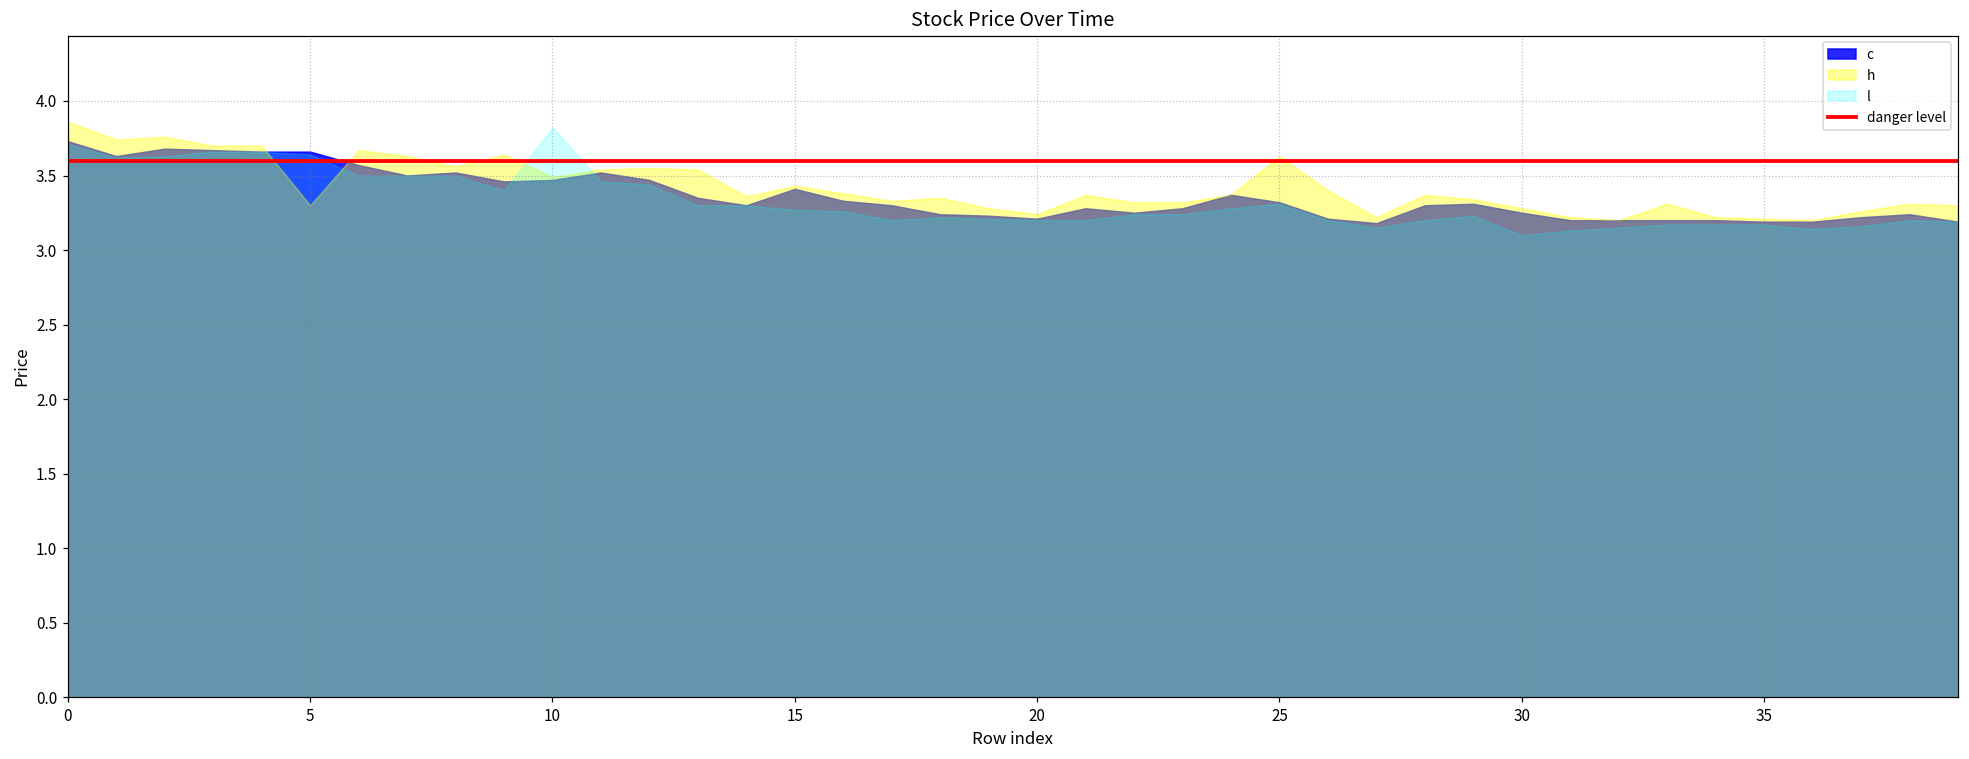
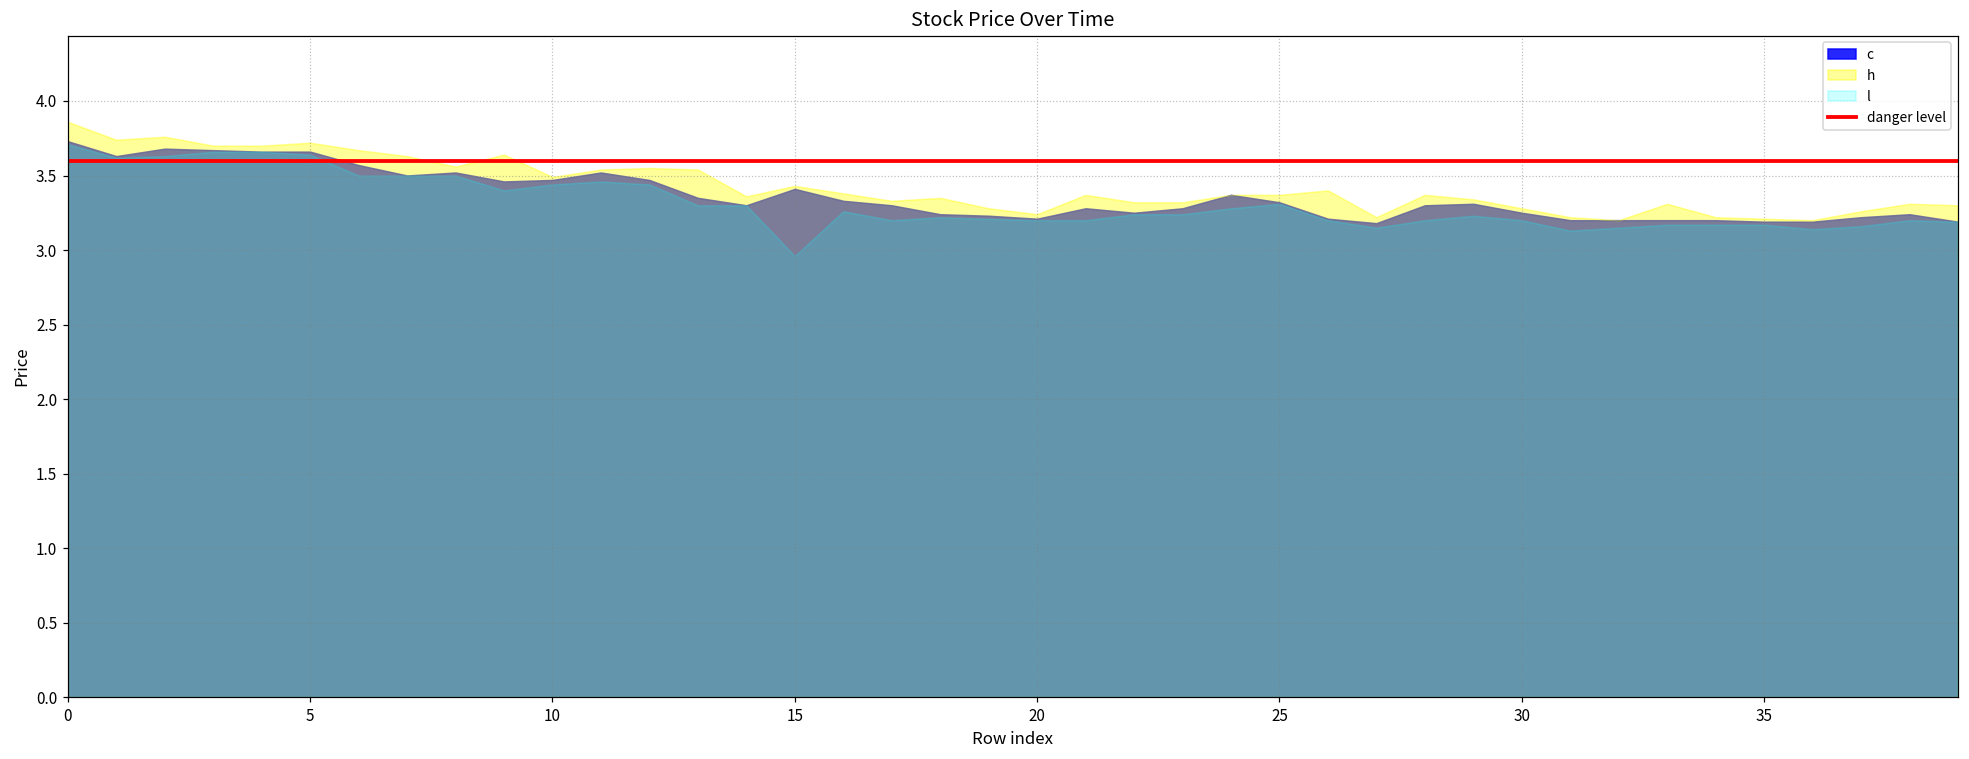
h, 5: 3.30 -> 3.72
l, 10: 3.82 -> 3.44
l, 15: 3.27 -> 2.96
h, 25: 3.63 -> 3.37
l, 30: 3.1 -> 3.2
